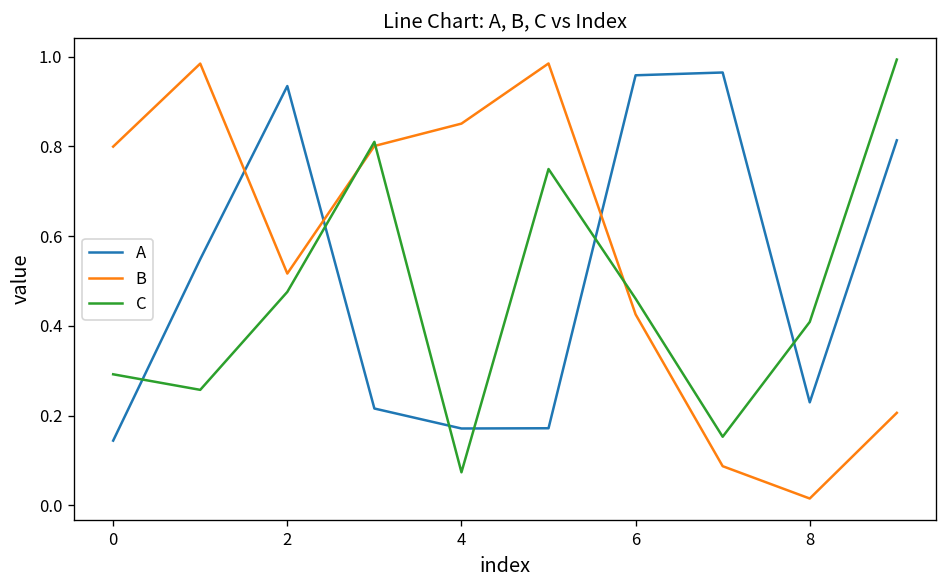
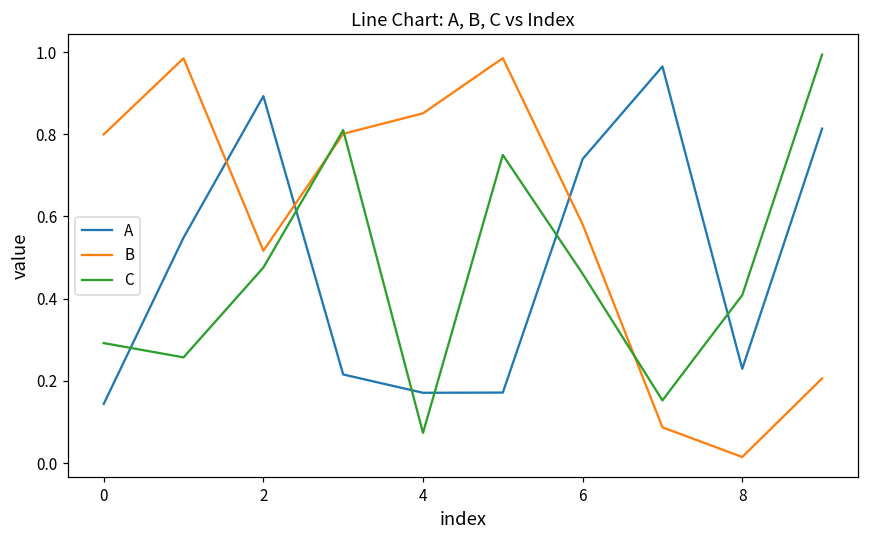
A, 2: 0.93 -> 0.89
A, 6: 0.96 -> 0.74
B, 6: 0.43 -> 0.58
